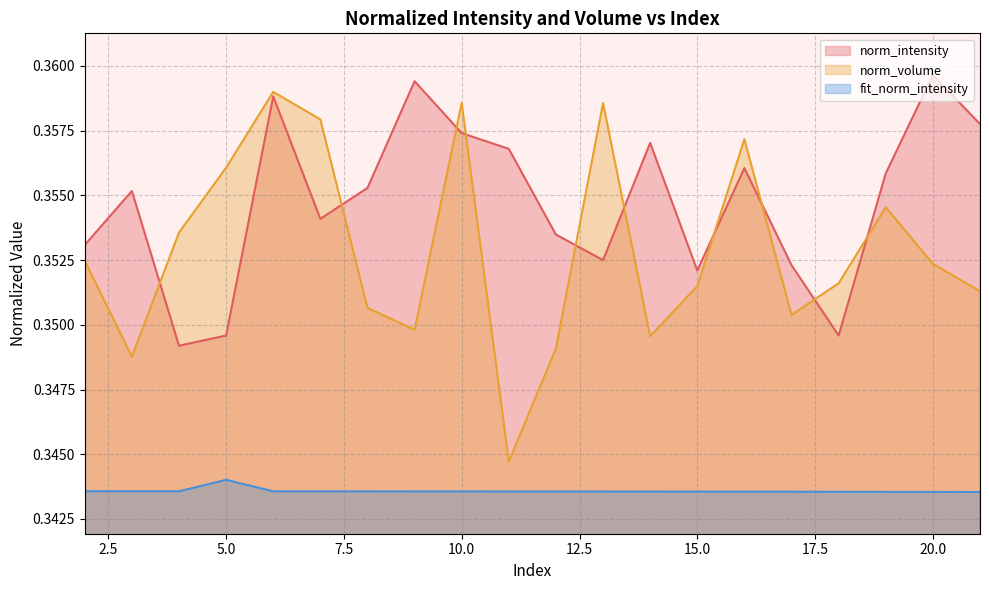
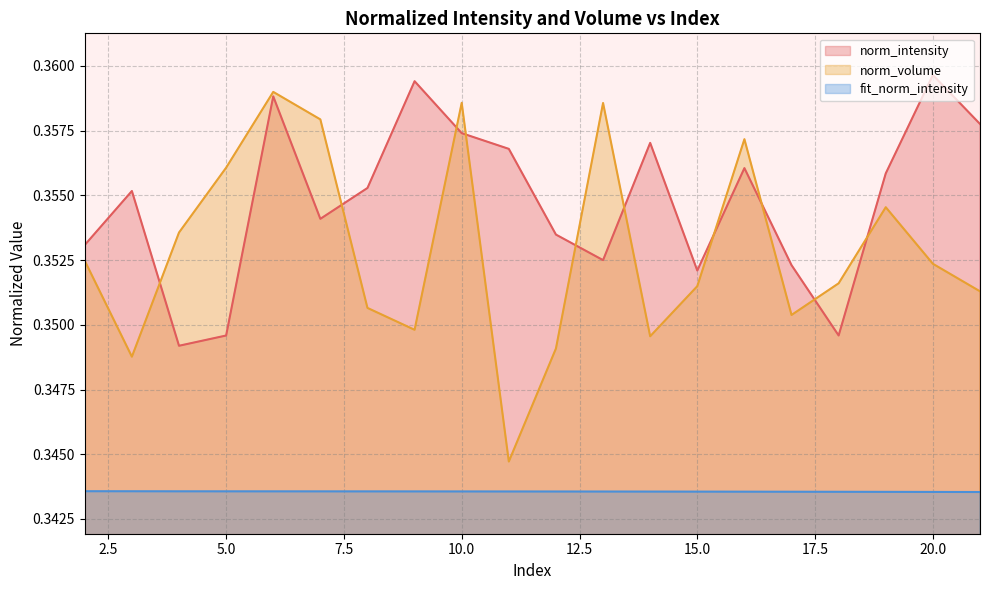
fit_norm_intensity, 5.0: 0.3440 -> 0.3436
